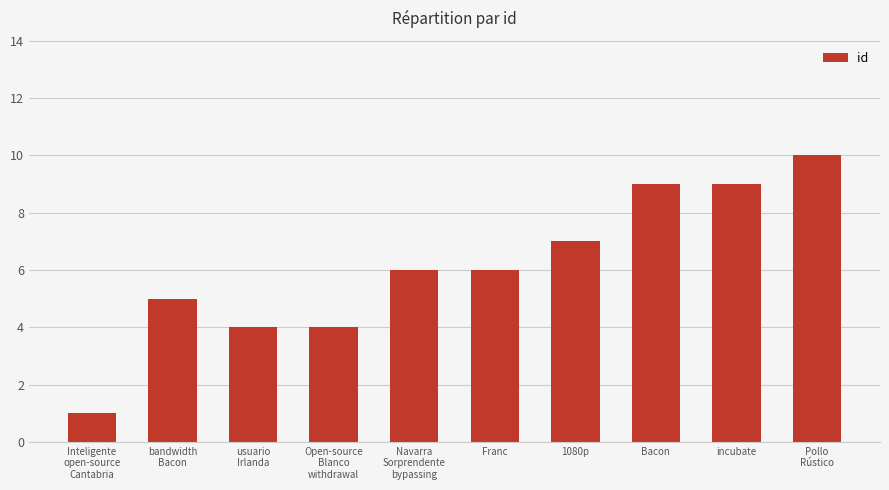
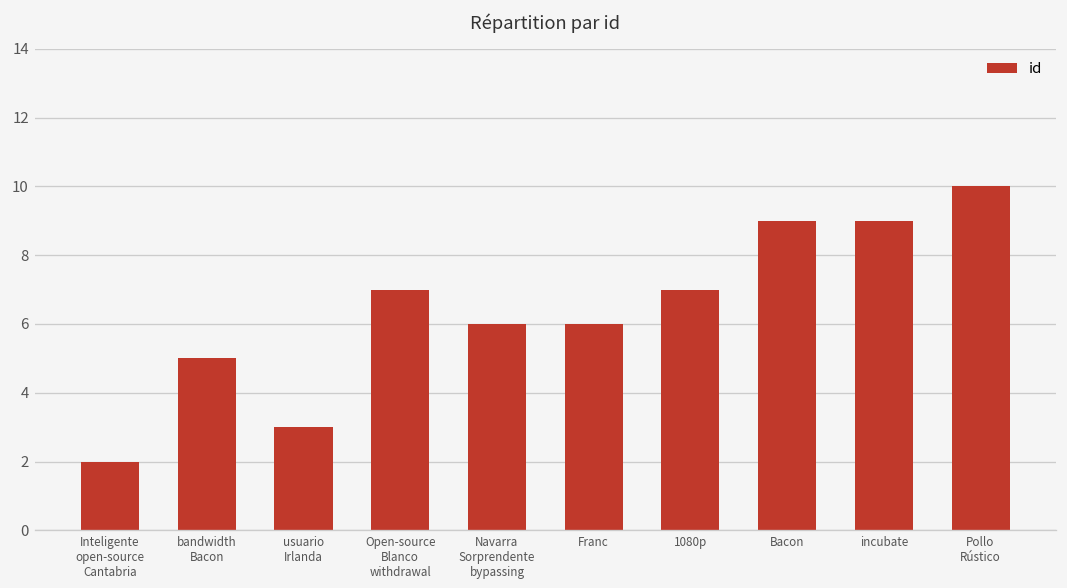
Inteligente open-source Cantabria: 1 -> 2
usuario Irlanda: 4 -> 3
Open-source Blanco withdrawal: 4 -> 7
